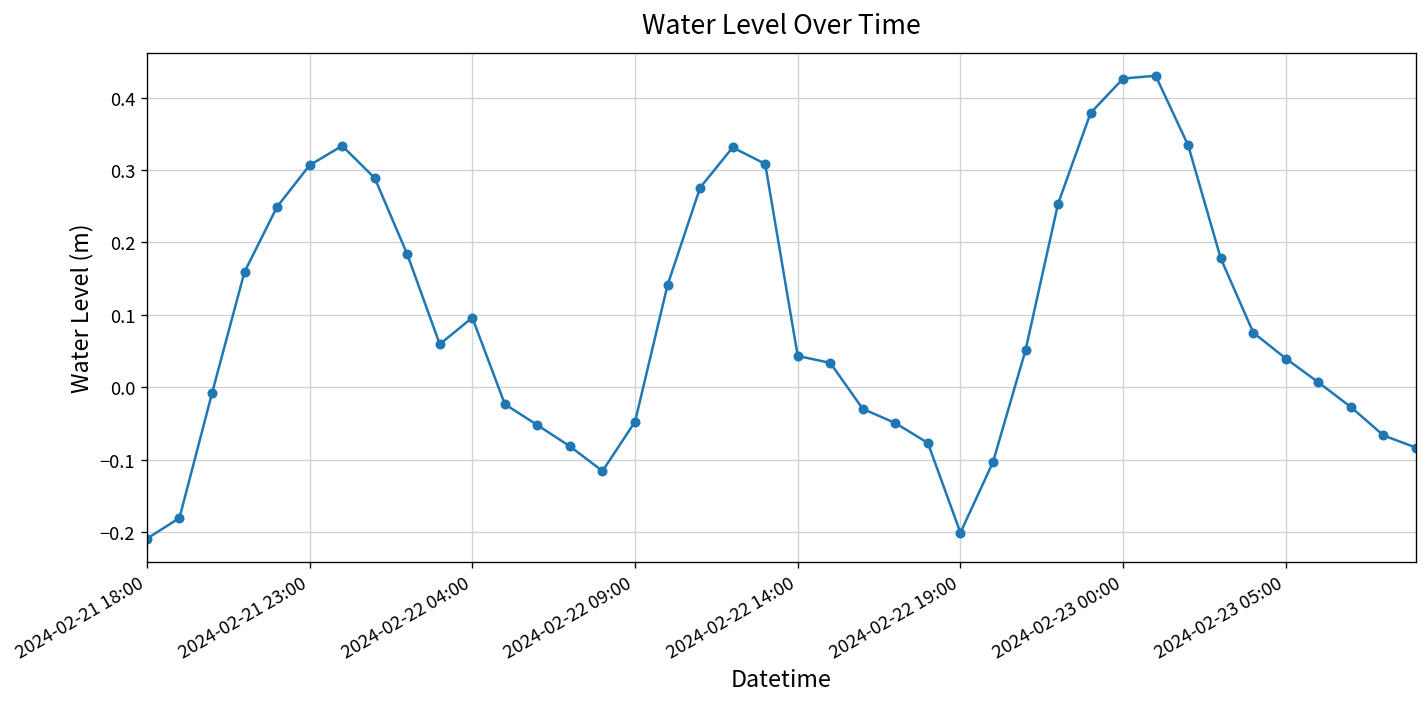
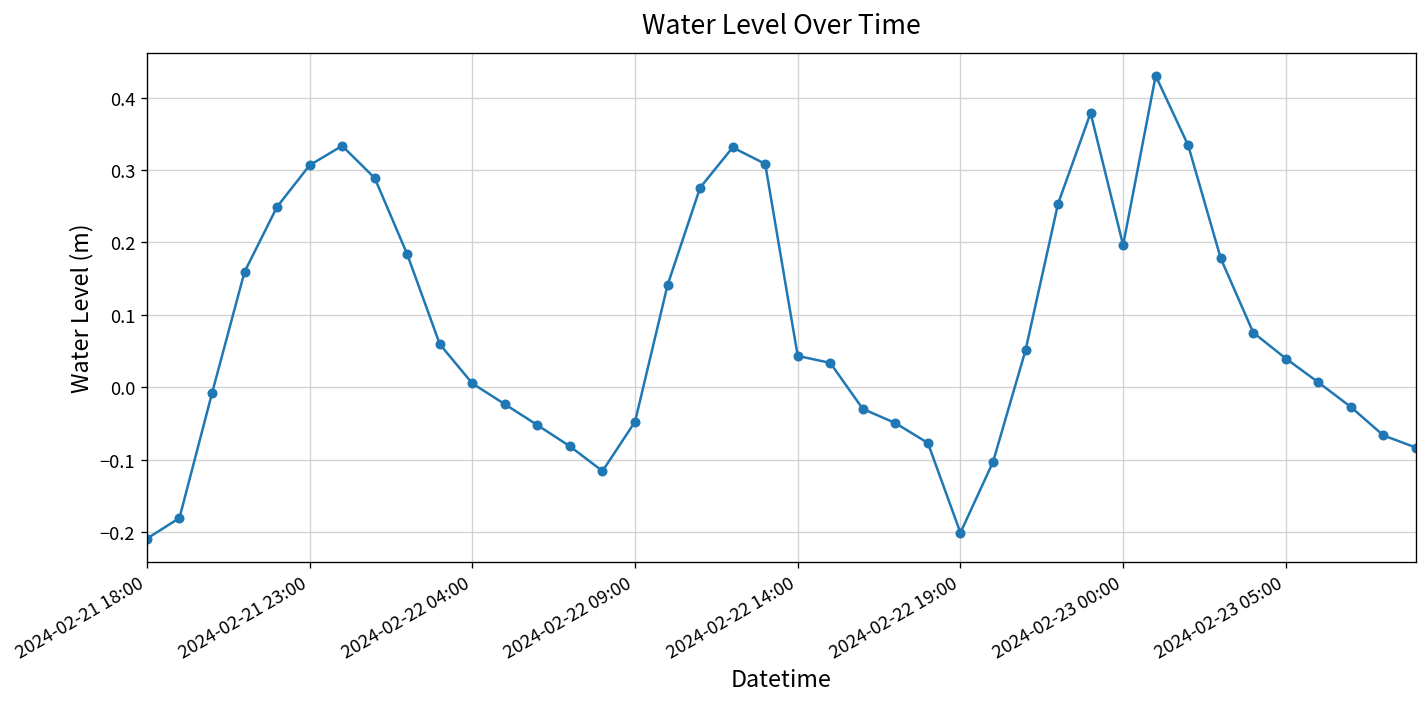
2024-02-22 04:00: 0.10 -> 0.01
2024-02-23 00:00: 0.43 -> 0.20
